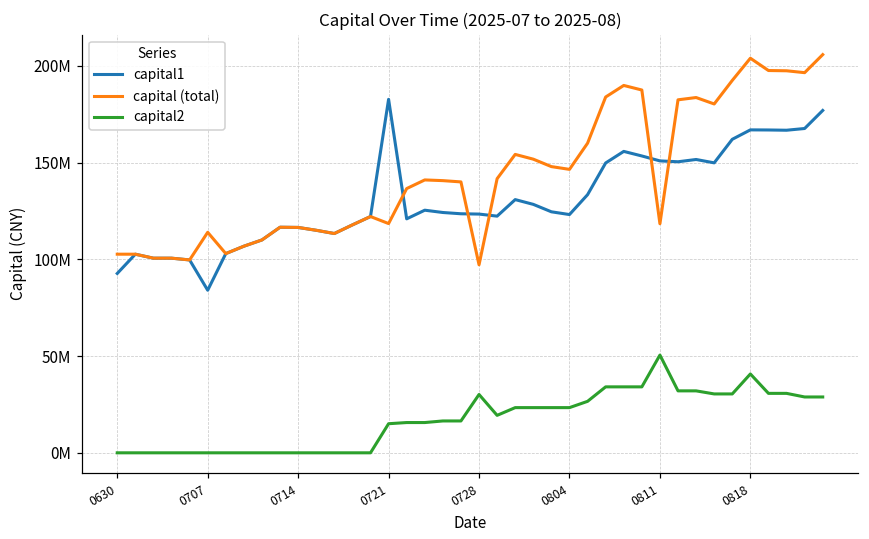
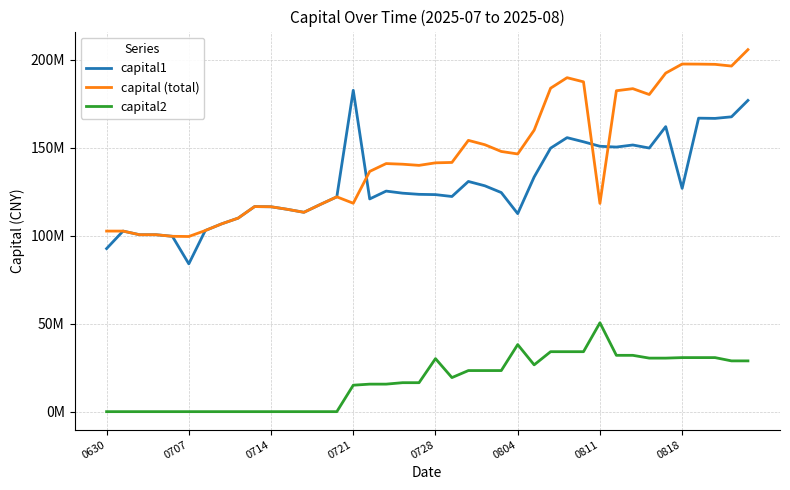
capital (total), 0707: 114000000 -> 100000000
capital (total), 0728: 97000000 -> 142000000
capital1, 0804: 123000000 -> 113000000
capital2, 0804: 23000000 -> 38000000
capital1, 0818: 167000000 -> 127000000
capital (total), 0818: 204000000 -> 198000000
capital2, 0818: 41000000 -> 31000000
